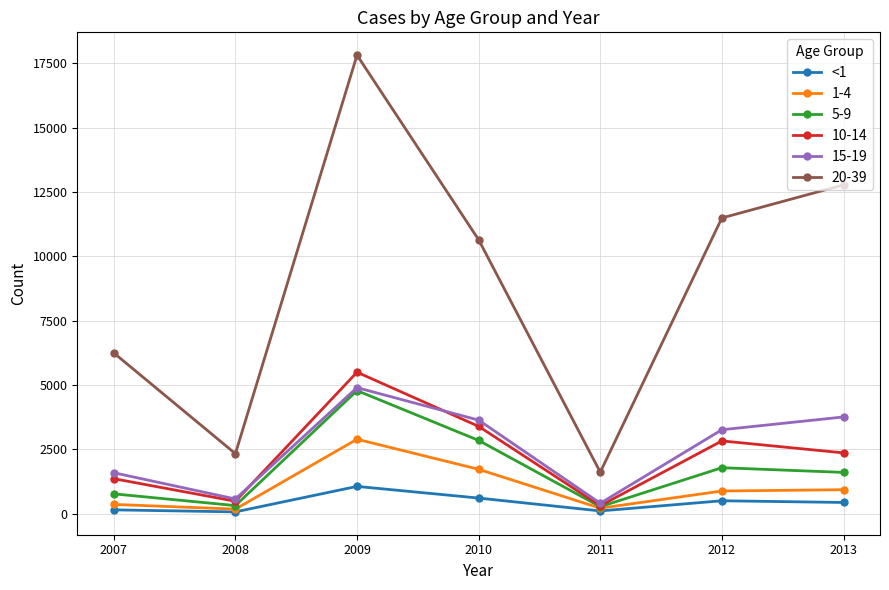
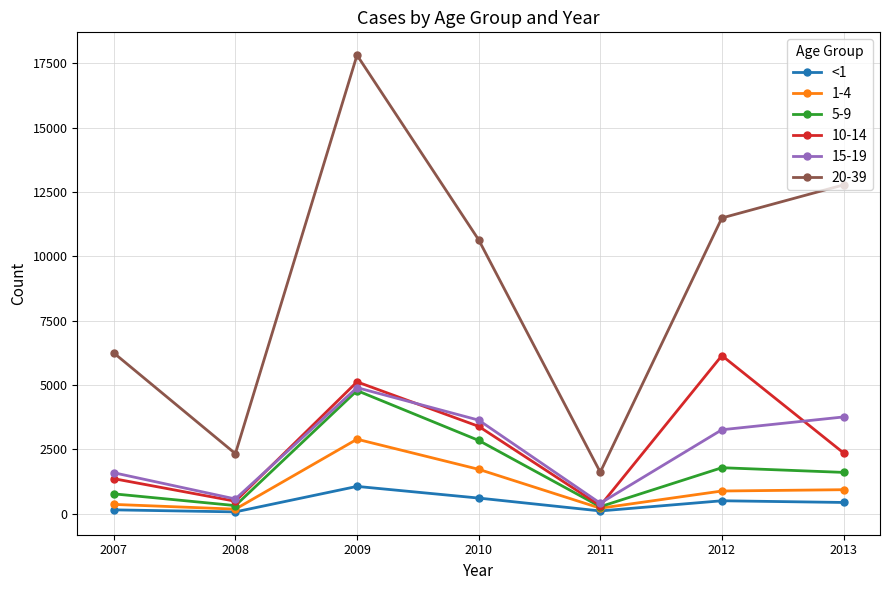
10-14, 2009: 5500 -> 5100
10-14, 2012: 2800 -> 6100
